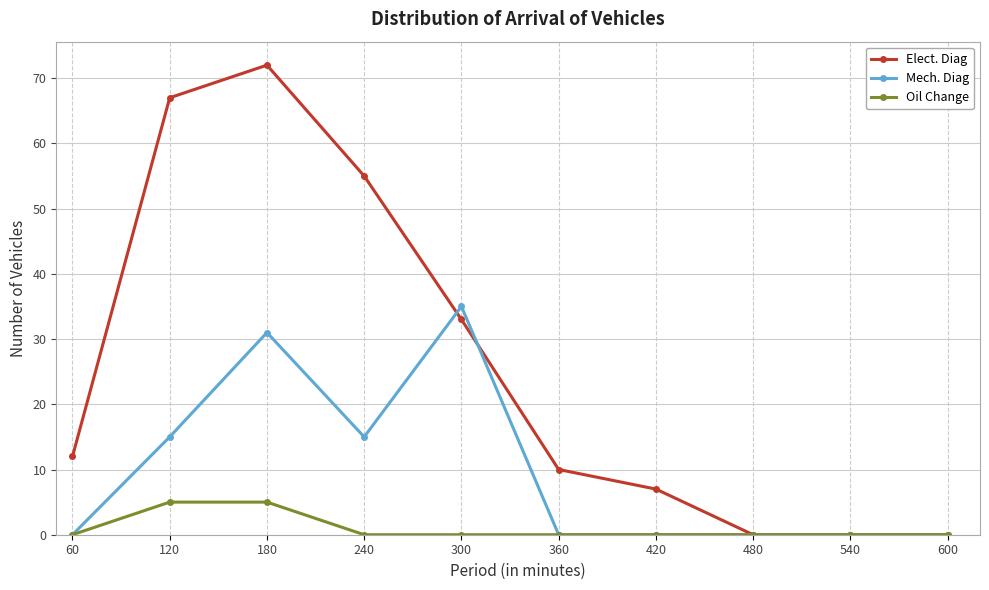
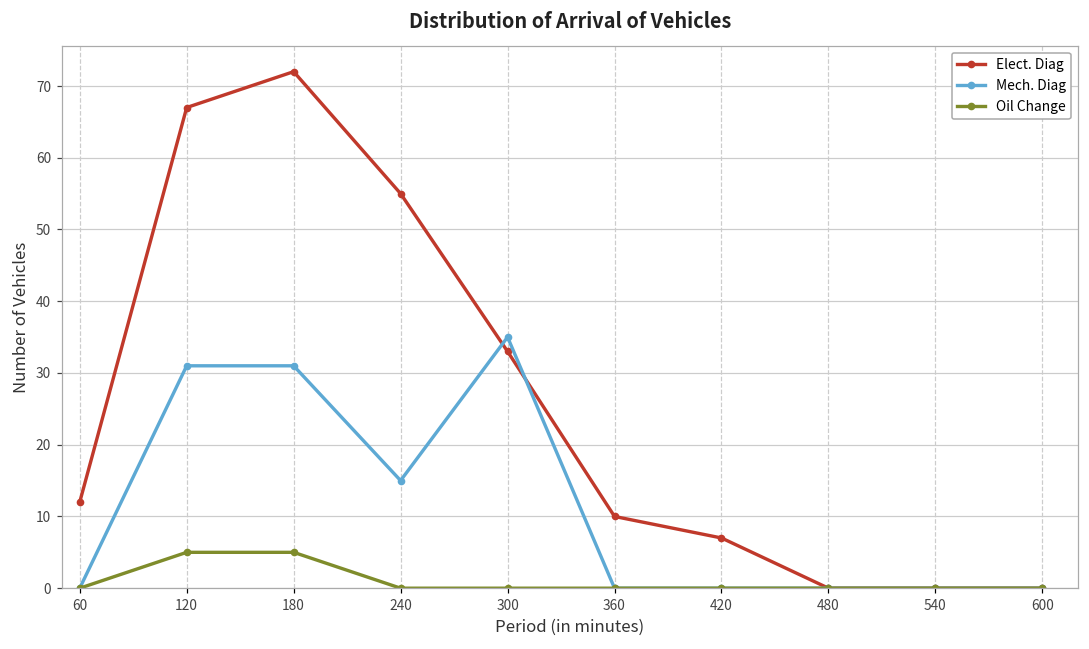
Mech. Diag, 120: 15 -> 31
